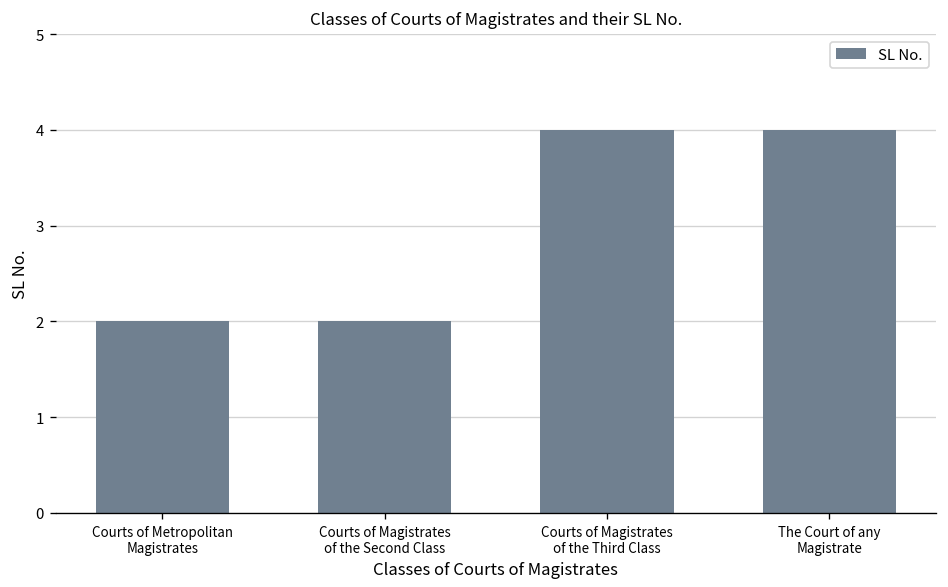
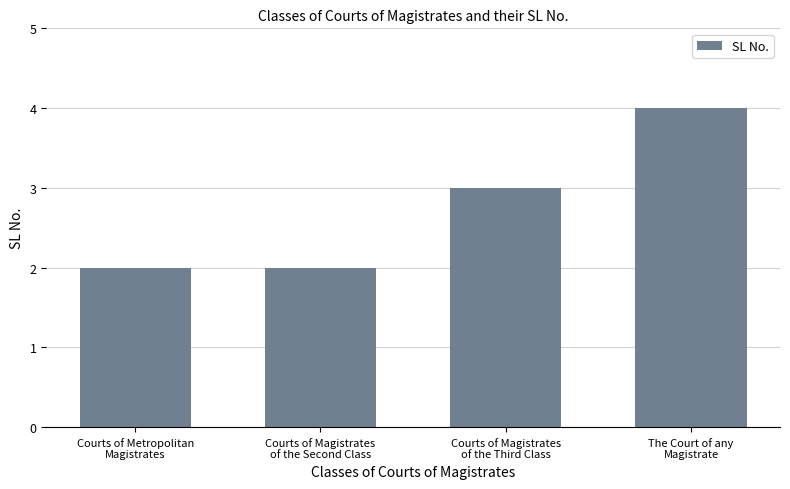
Courts of Magistrates of the Third Class: 4 -> 3
